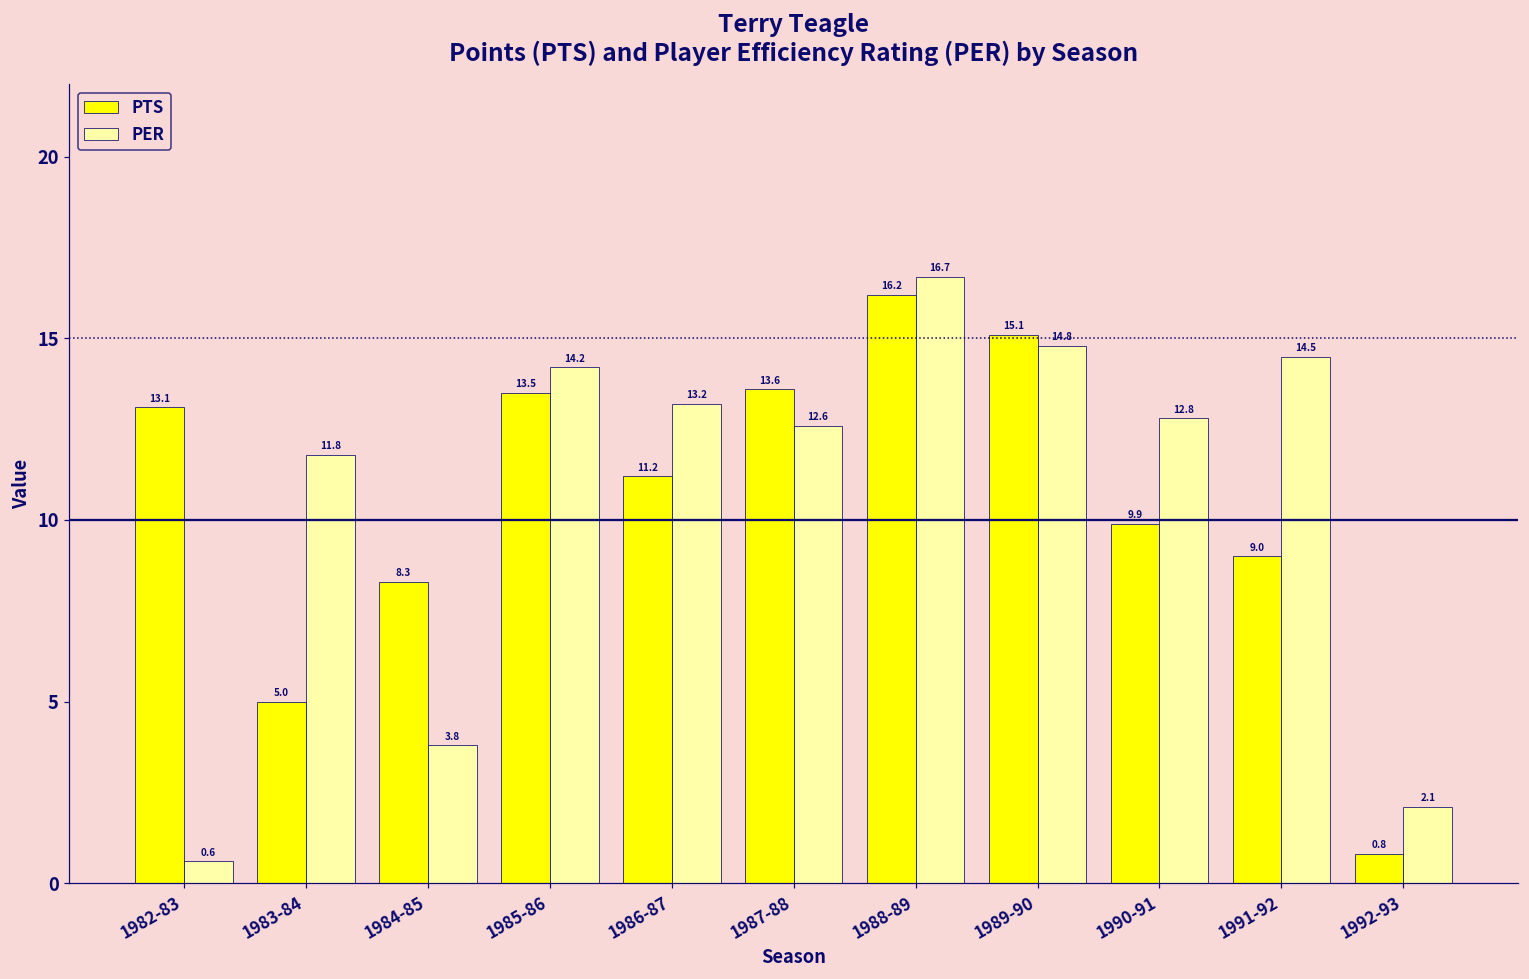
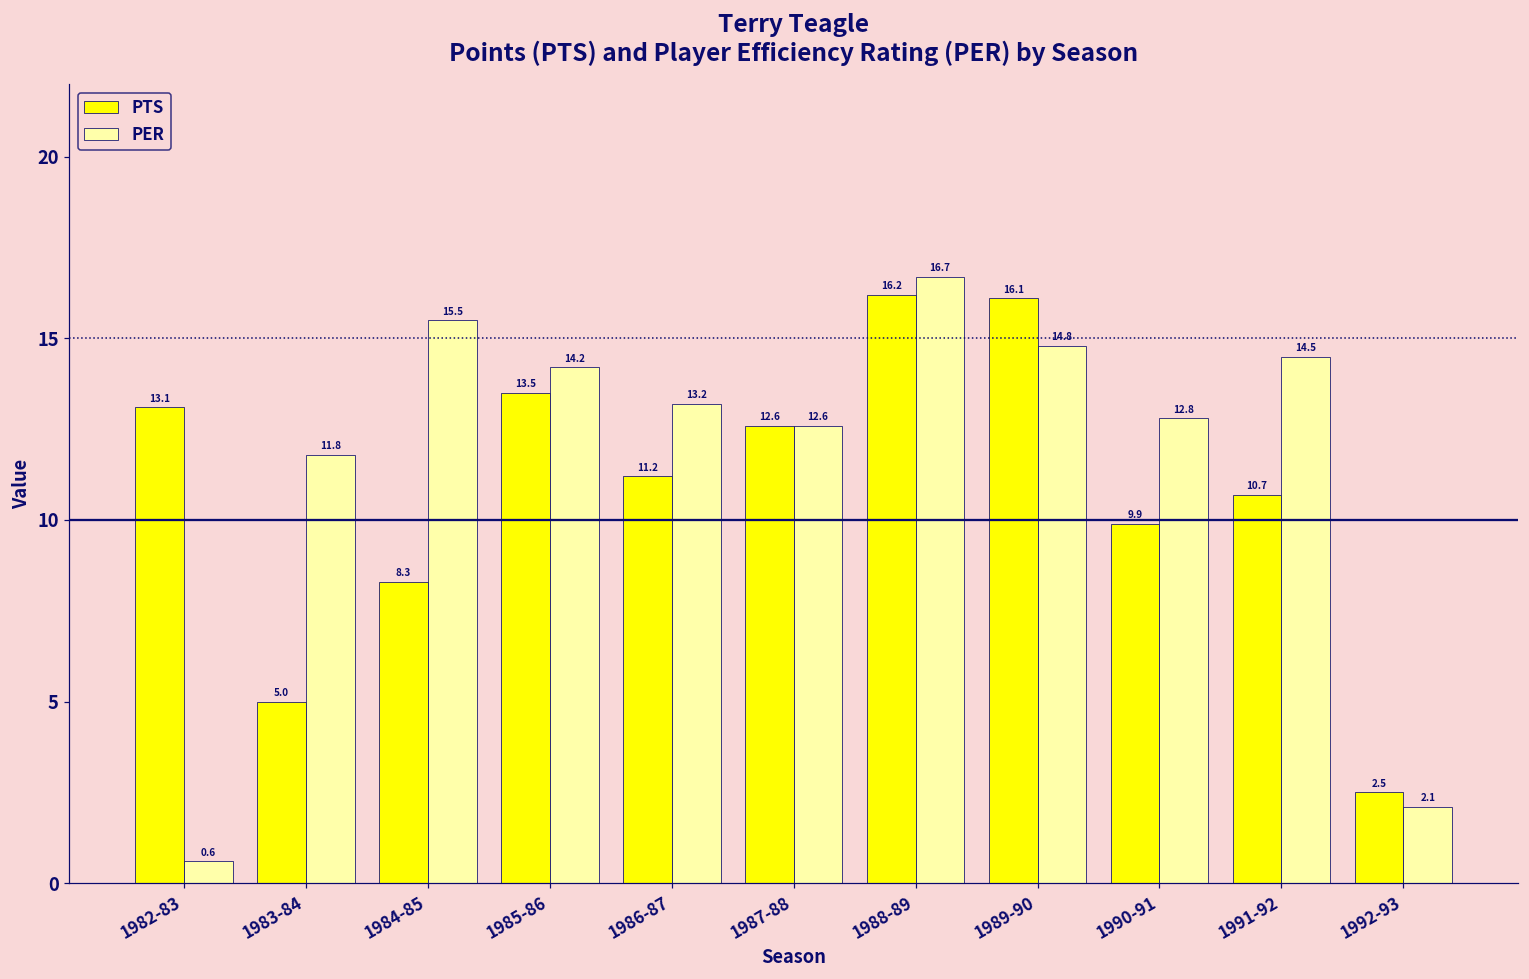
PER, 1984-85: 3.8 -> 15.5
PTS, 1987-88: 13.6 -> 12.6
PTS, 1989-90: 15.1 -> 16.1
PTS, 1991-92: 9.0 -> 10.7
PTS, 1992-93: 0.8 -> 2.5
